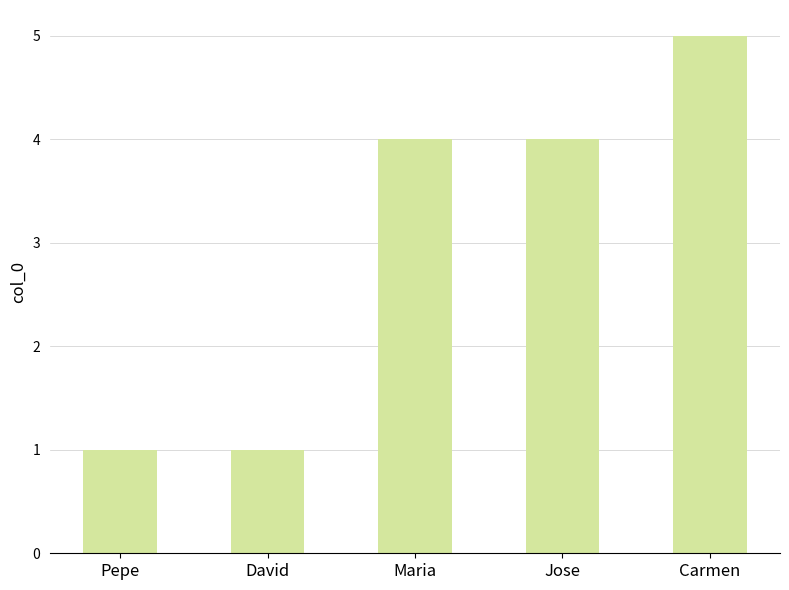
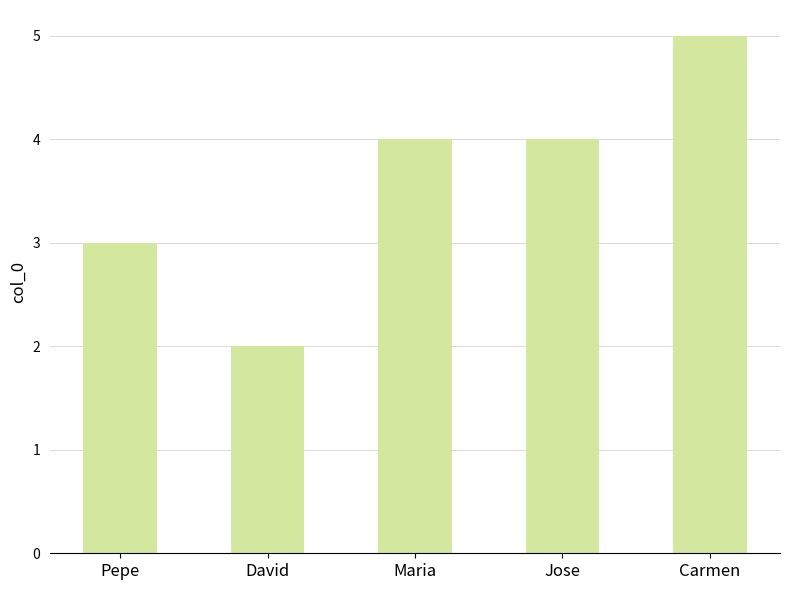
Pepe: 1 -> 3
David: 1 -> 2
